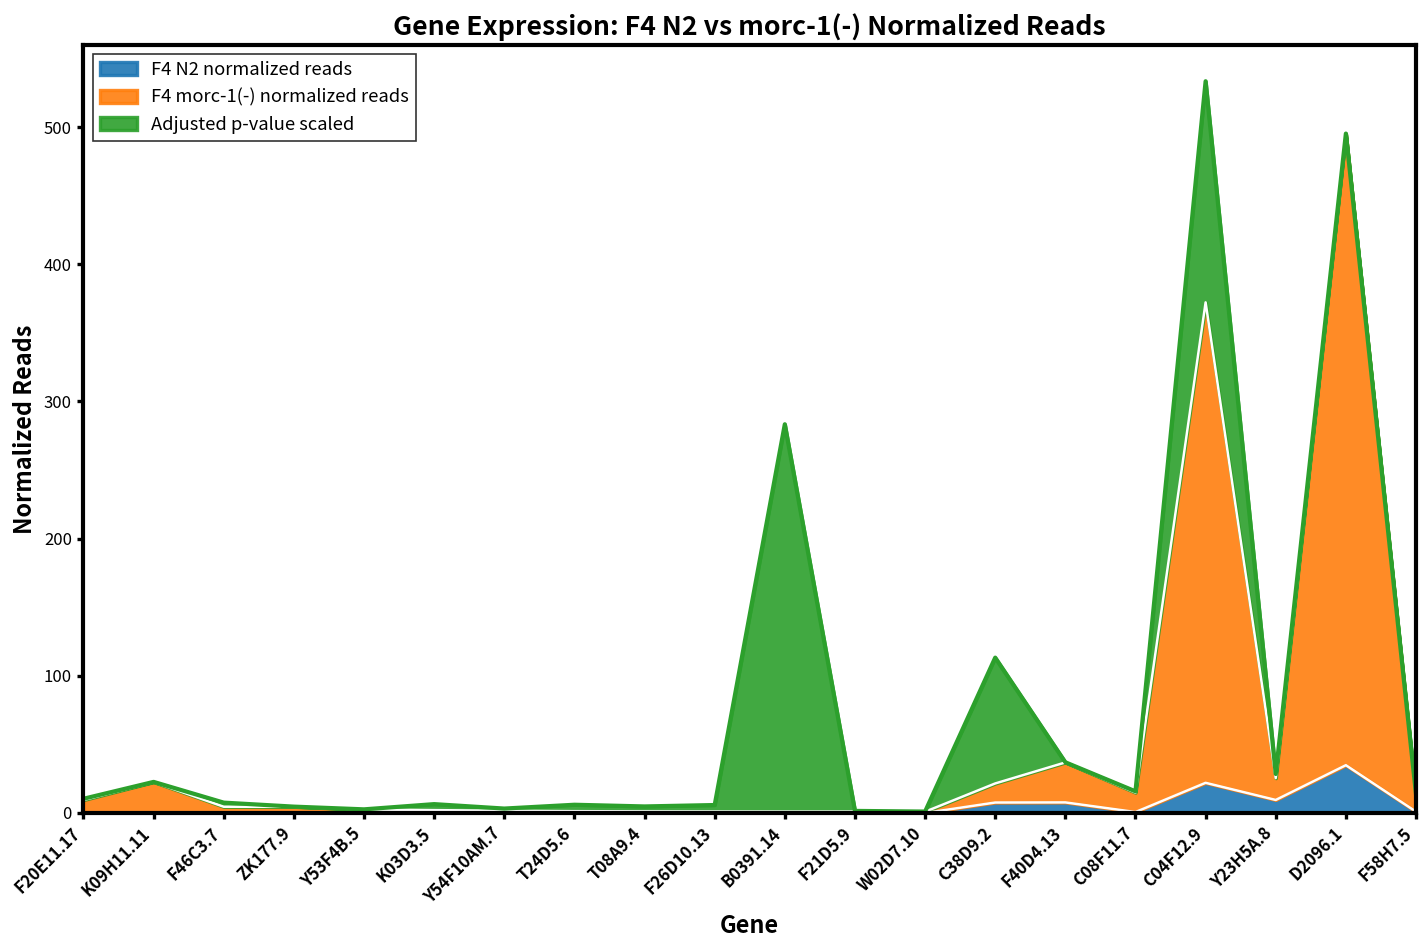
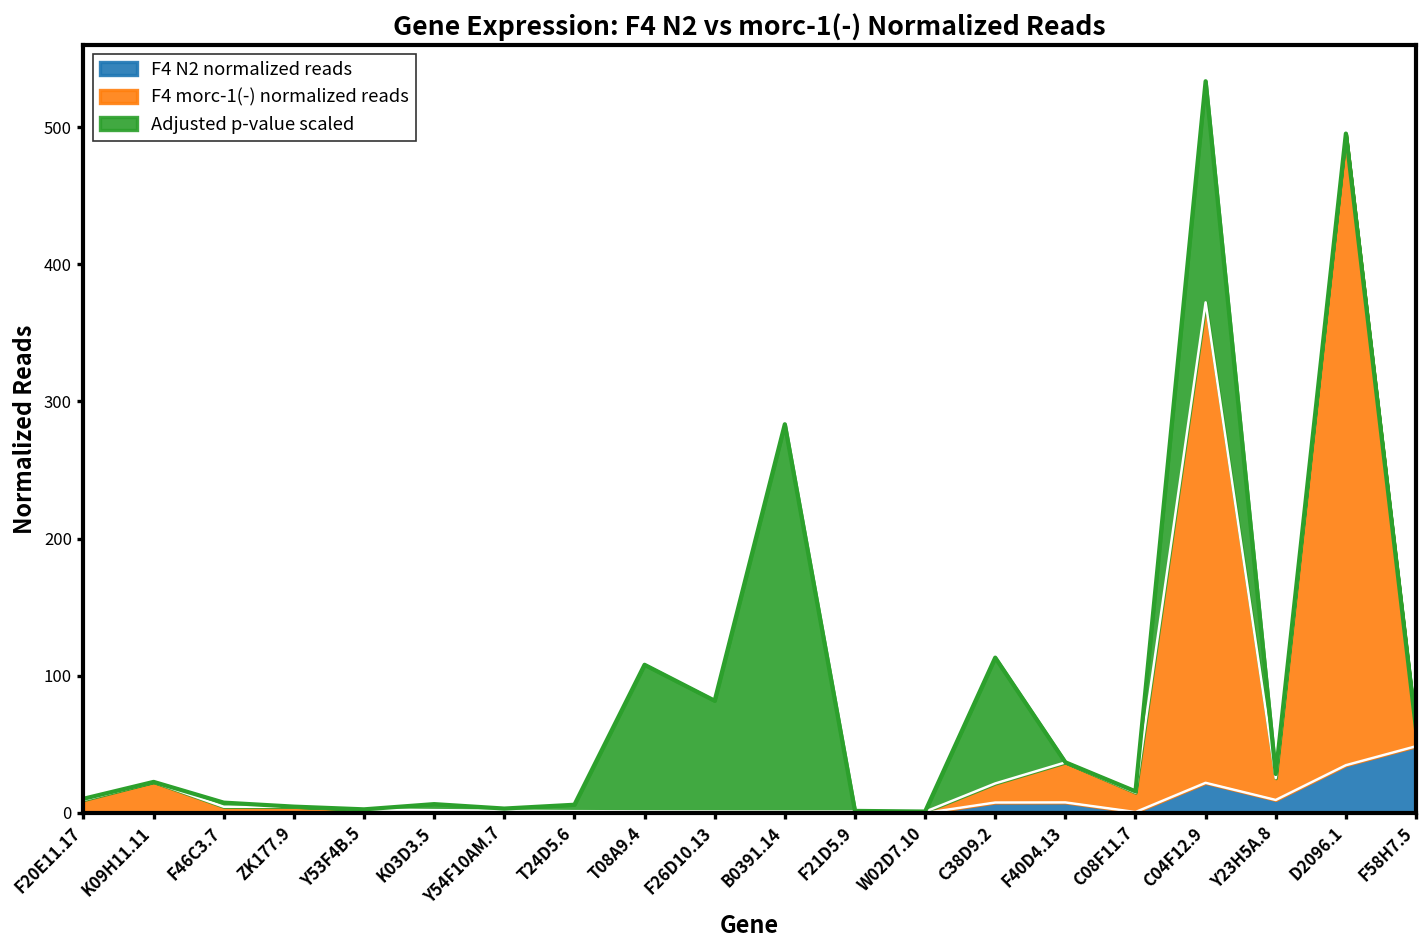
Adjusted p-value scaled, T08A9.4: 4 -> 107
Adjusted p-value scaled, F26D10.13: 5 -> 81
F4 N2 normalized reads, F58H7.5: 1 -> 49
